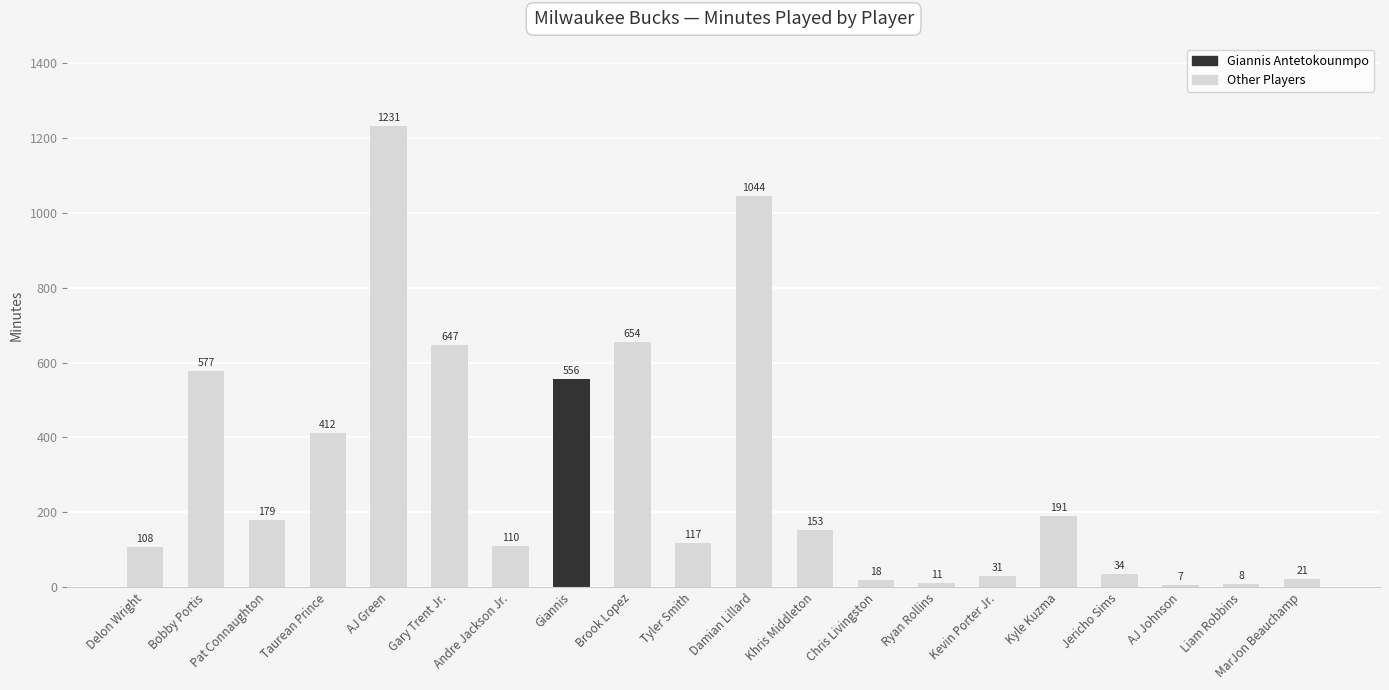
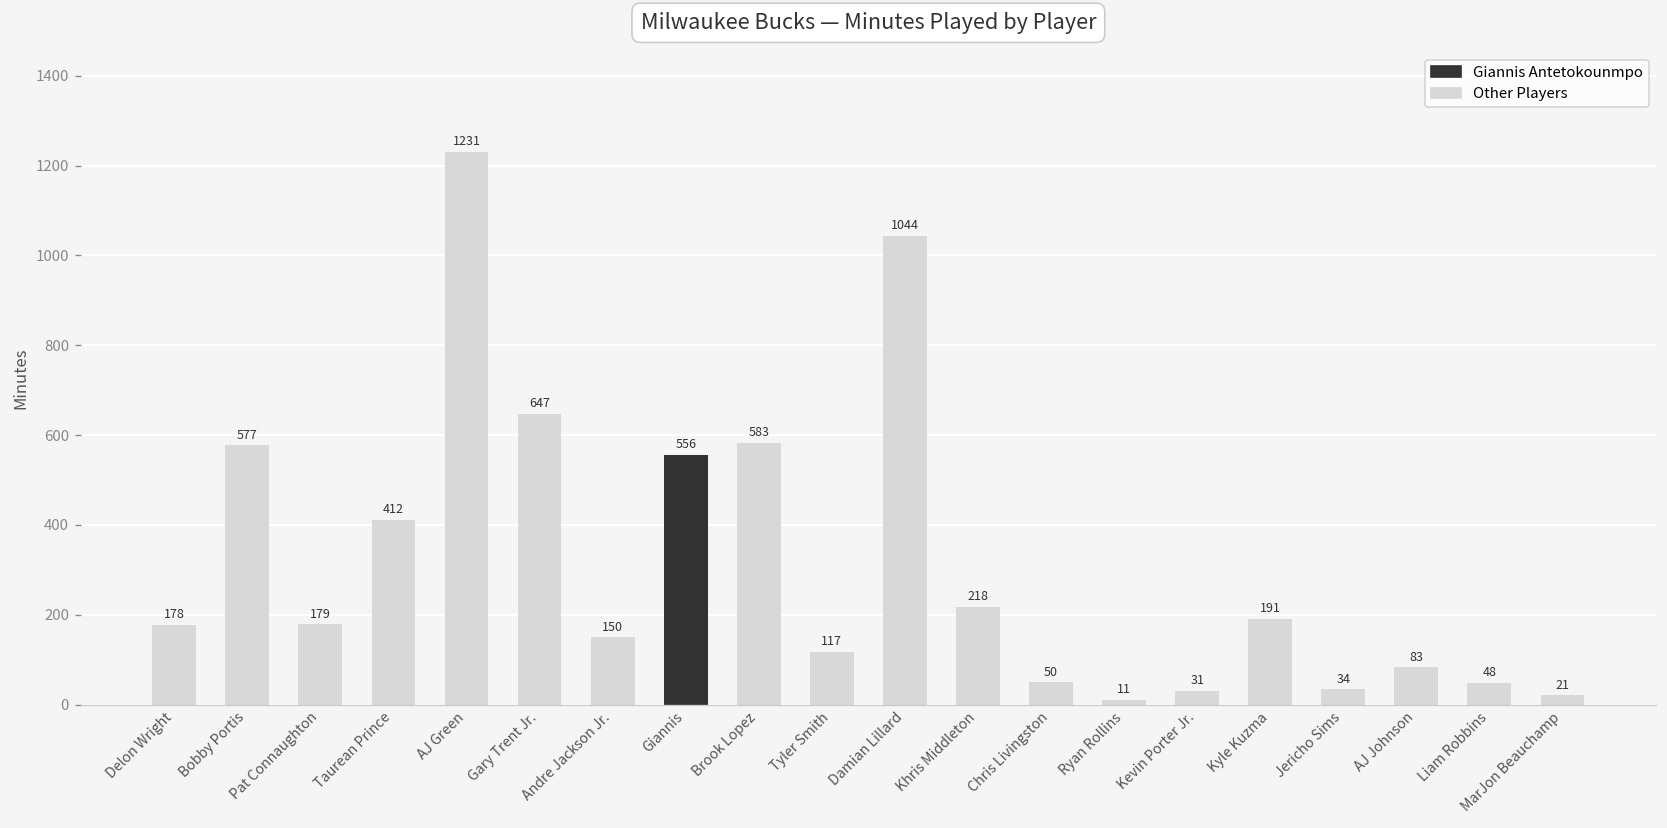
Delon Wright: 108 -> 178
Andre Jackson Jr.: 110 -> 150
Brook Lopez: 654 -> 583
Khris Middleton: 153 -> 218
Chris Livingston: 18 -> 50
AJ Johnson: 7 -> 83
Liam Robbins: 8 -> 48
